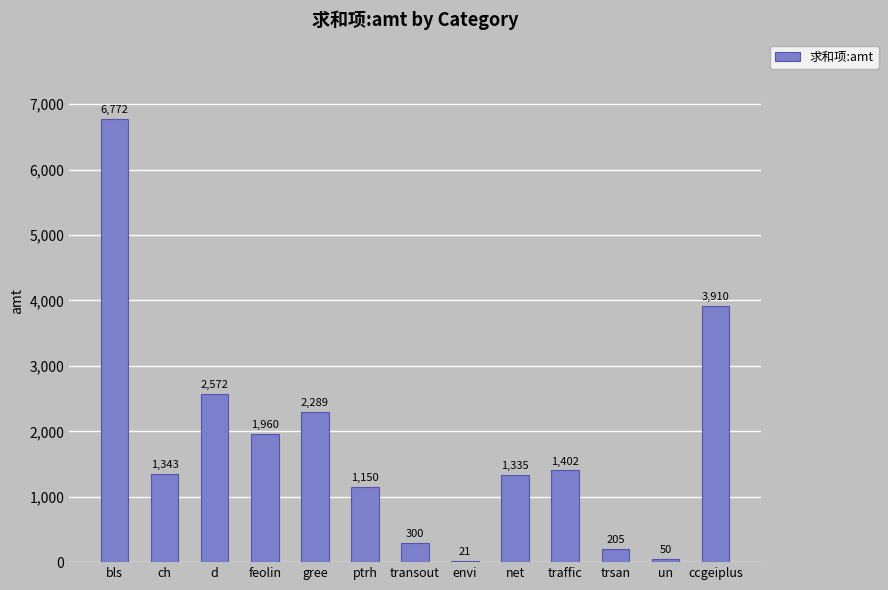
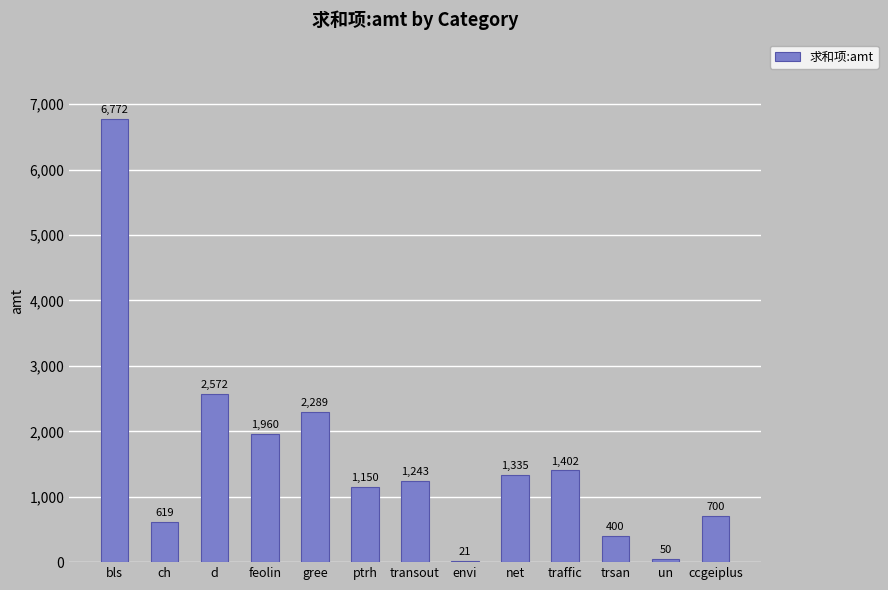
ch: 1,343 -> 619
transout: 300 -> 1,243
trsan: 205 -> 400
ccgeiplus: 3,910 -> 700
